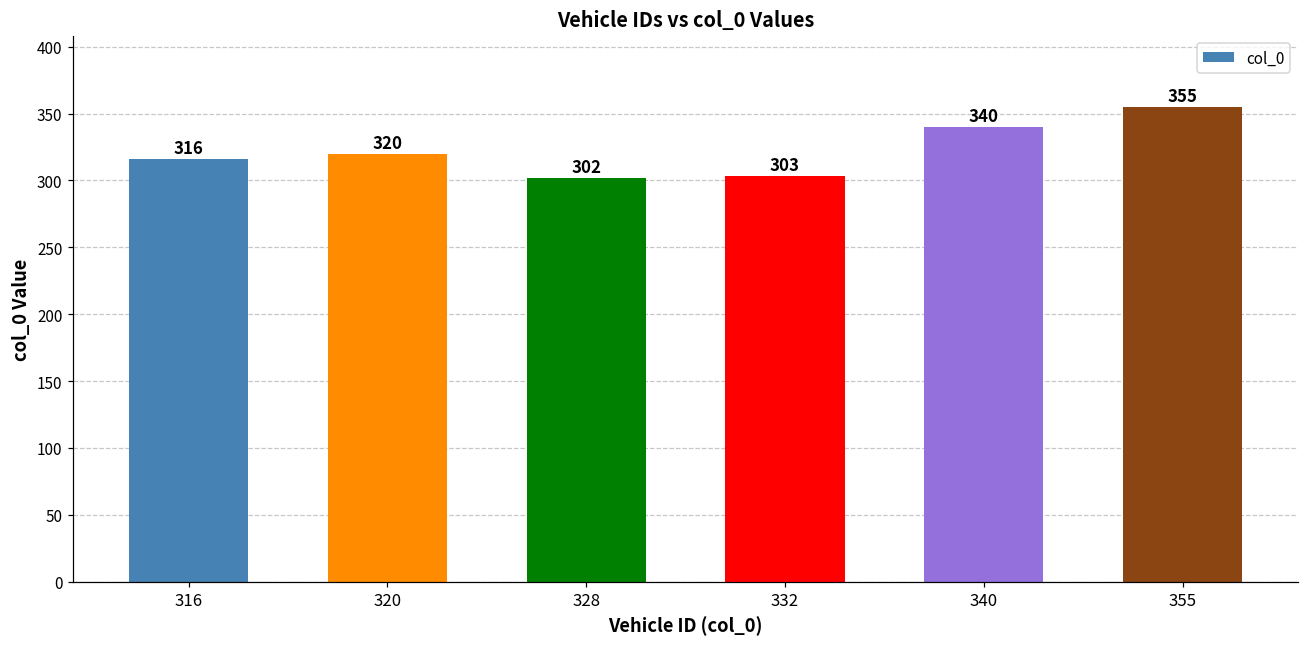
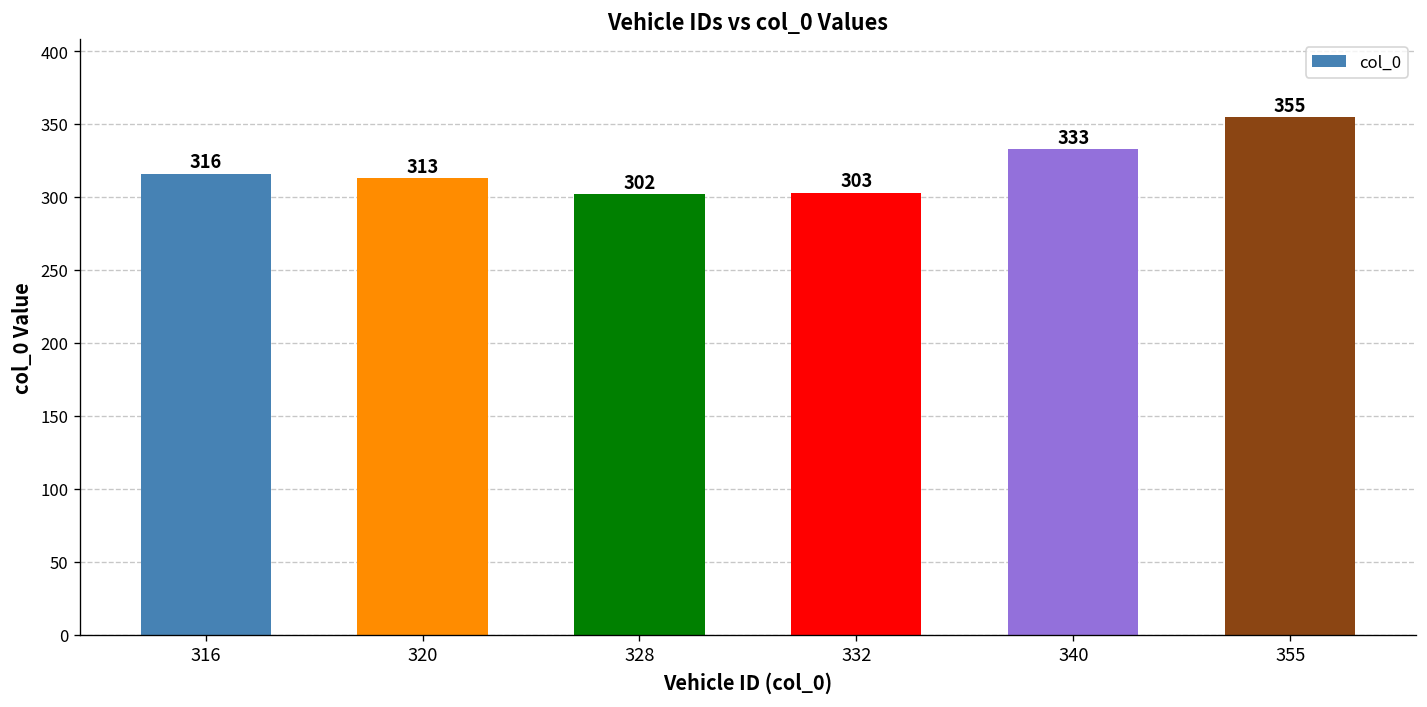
320: 320 -> 313
340: 340 -> 333
